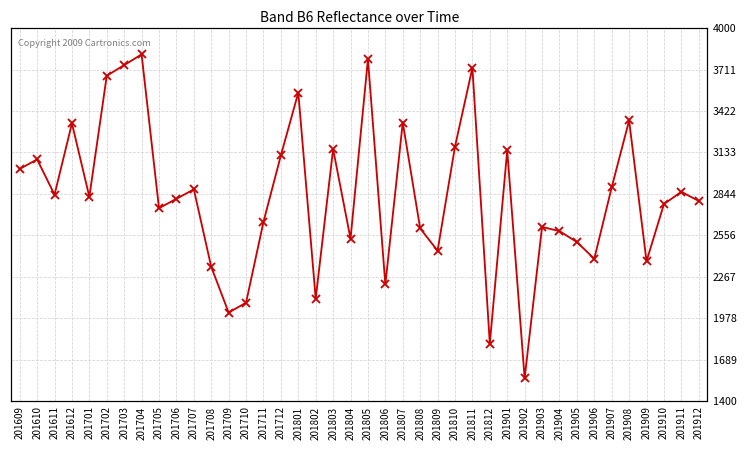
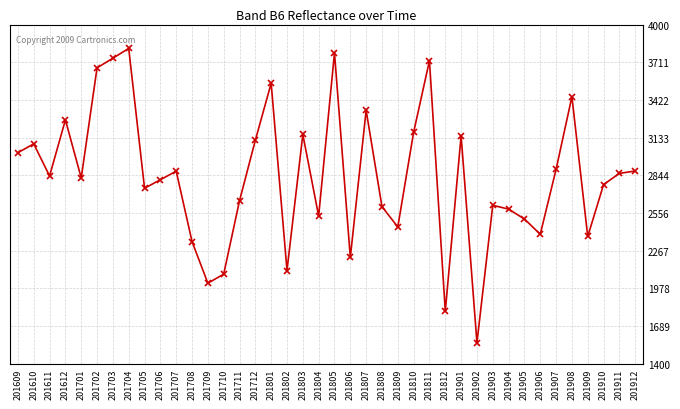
201612: 3340 -> 3270
201908: 3360 -> 3450
201912: 2800 -> 2880
